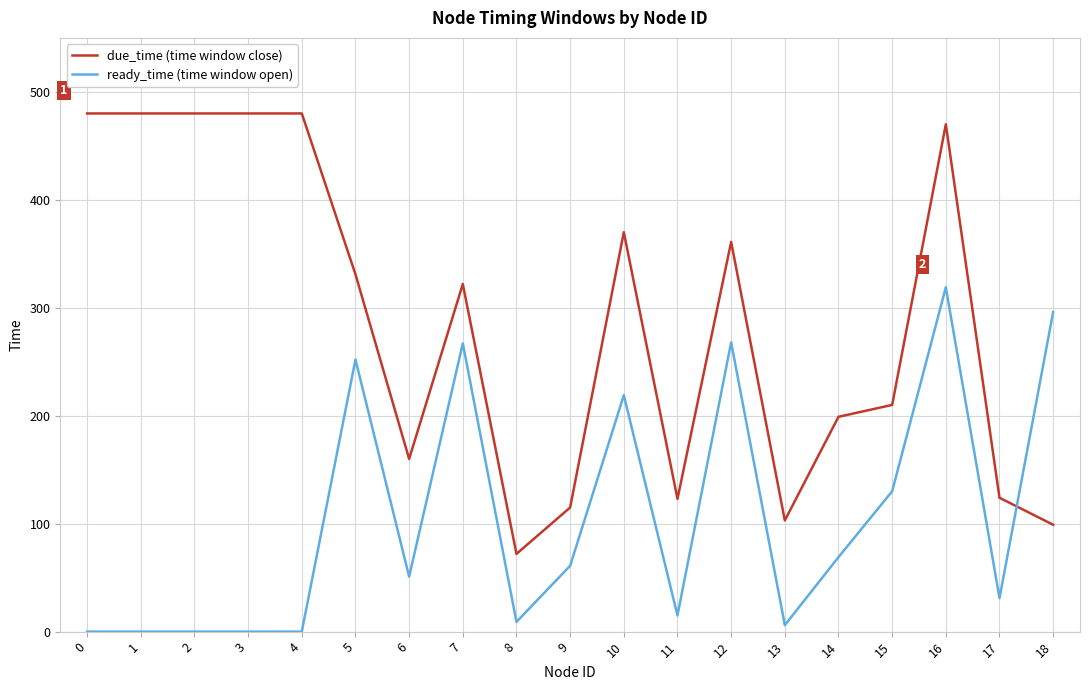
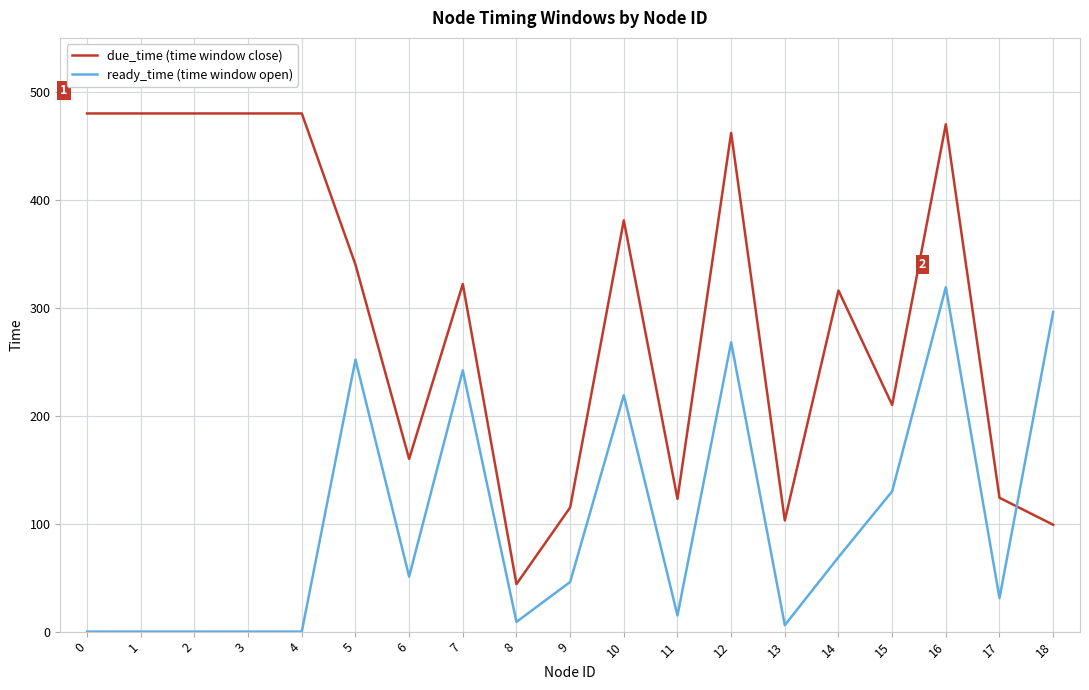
due_time (time window close), 5: 331 -> 340
ready_time (time window open), 7: 267 -> 242
due_time (time window close), 8: 72 -> 44
ready_time (time window open), 9: 61 -> 46
due_time (time window close), 10: 370 -> 381
due_time (time window close), 12: 361 -> 462
due_time (time window close), 14: 199 -> 316
